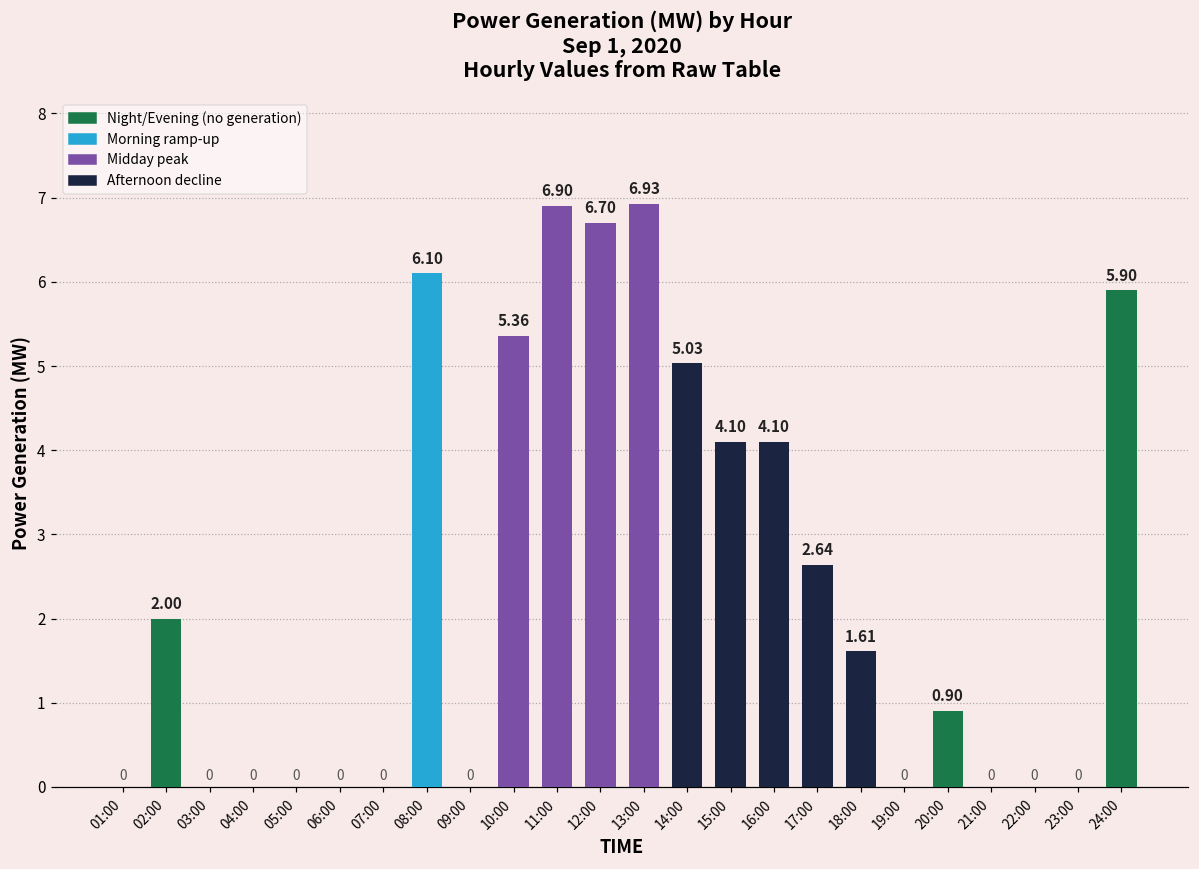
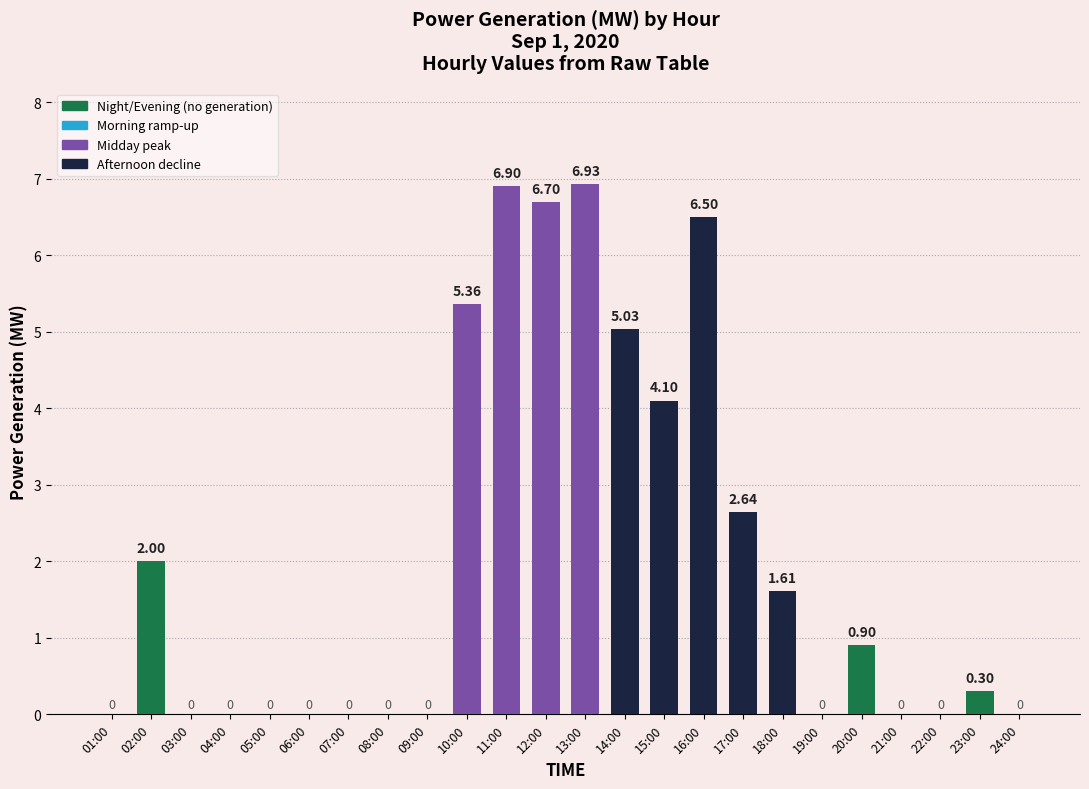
08:00: 6.10 -> 0
16:00: 4.10 -> 6.50
23:00: 0 -> 0.30
24:00: 5.90 -> 0
